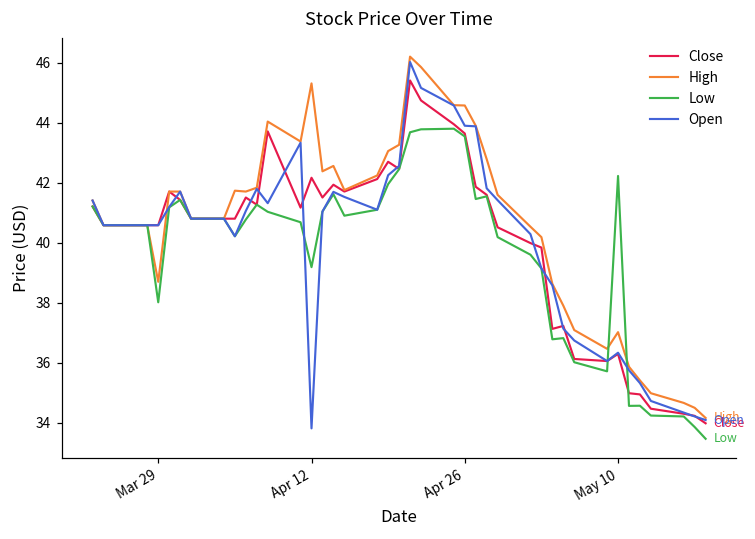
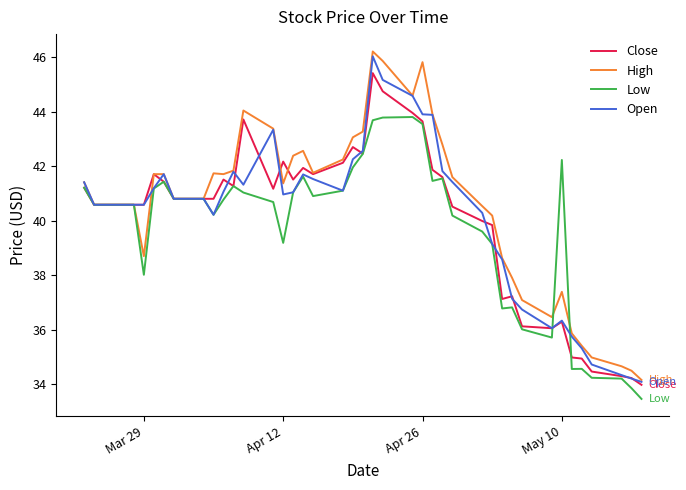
High, Apr 12: 45.3 -> 41.4
Open, Apr 12: 33.8 -> 41.0
High, Apr 26: 44.6 -> 45.8
High, May 10: 37.0 -> 37.4
